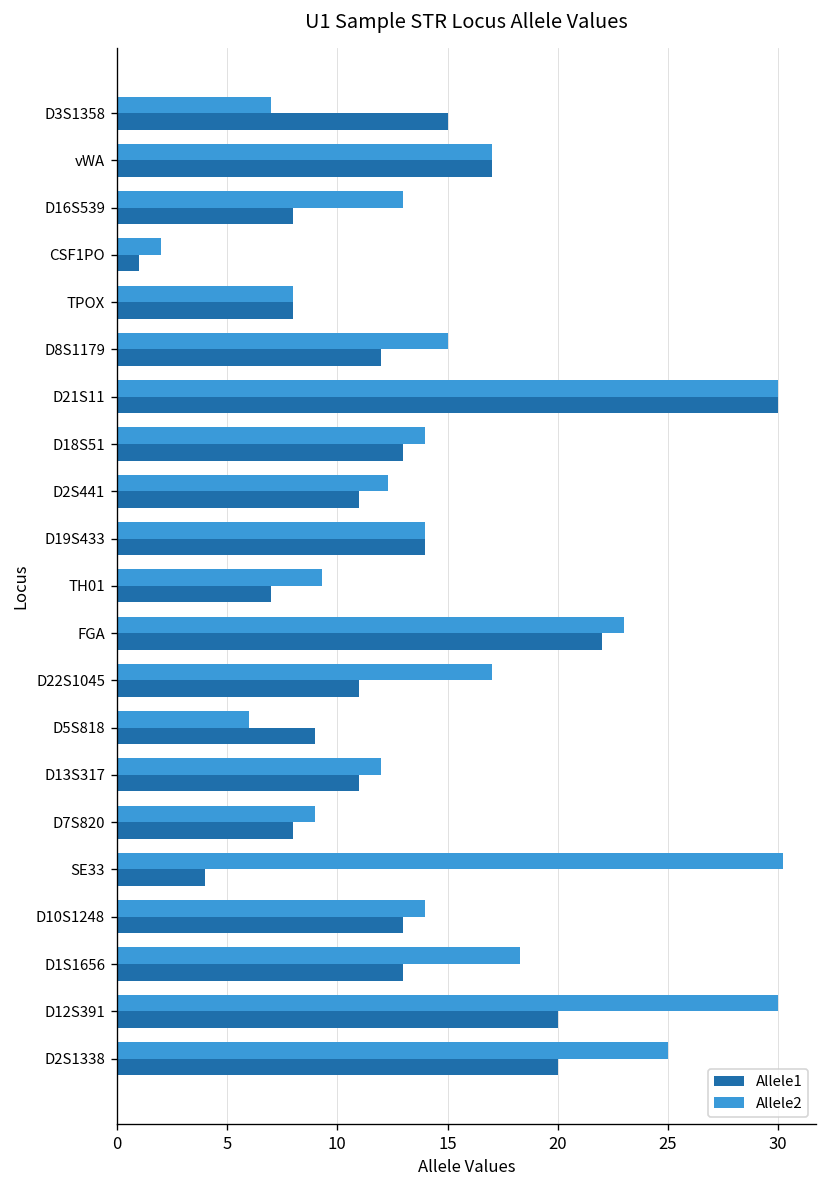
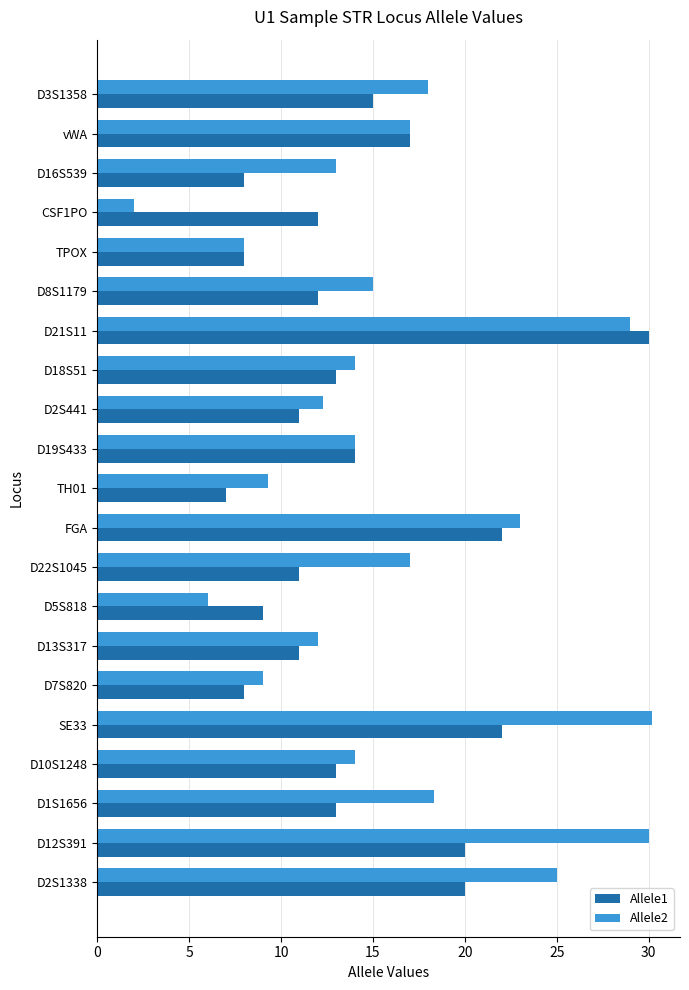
Allele2, D3S1358: 7 -> 18
Allele1, CSF1PO: 1 -> 12
Allele2, D21S11: 30 -> 29
Allele1, SE33: 4 -> 22
